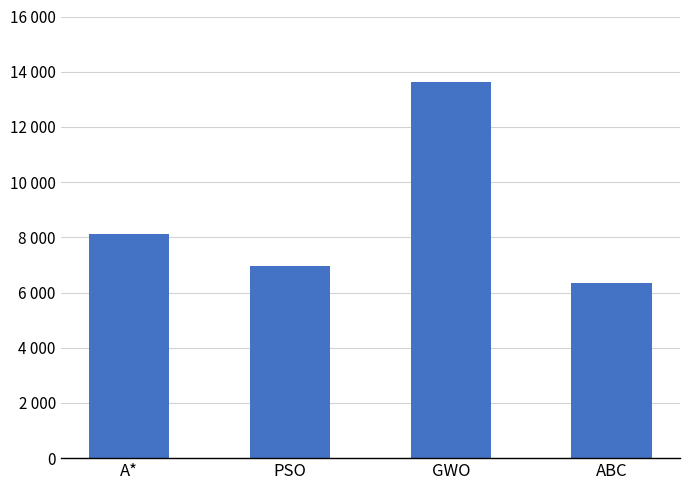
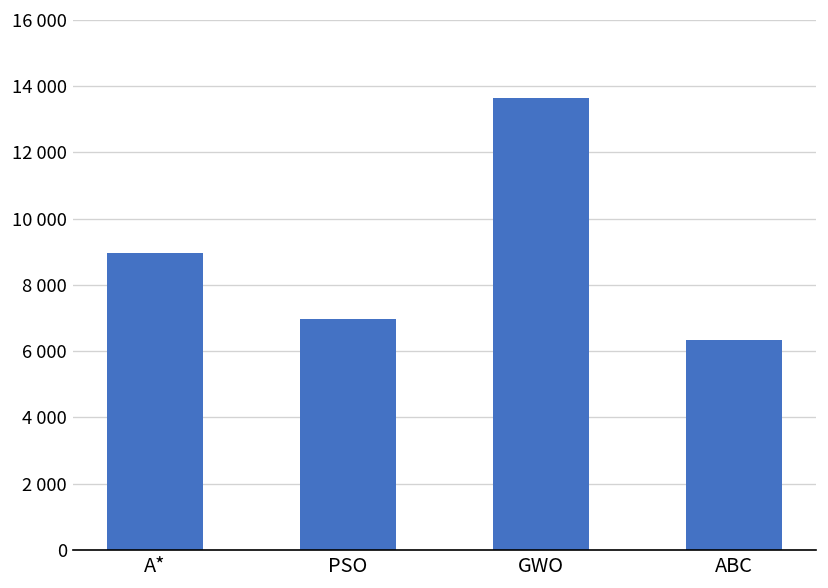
A*: 8100 -> 9000
